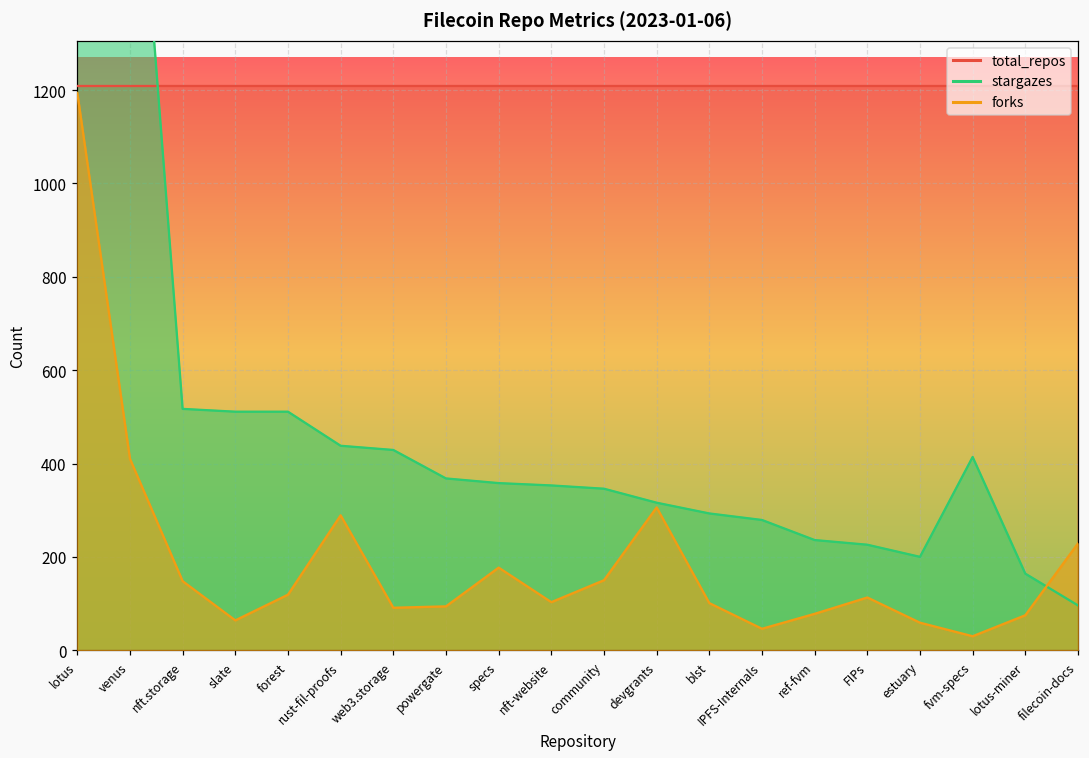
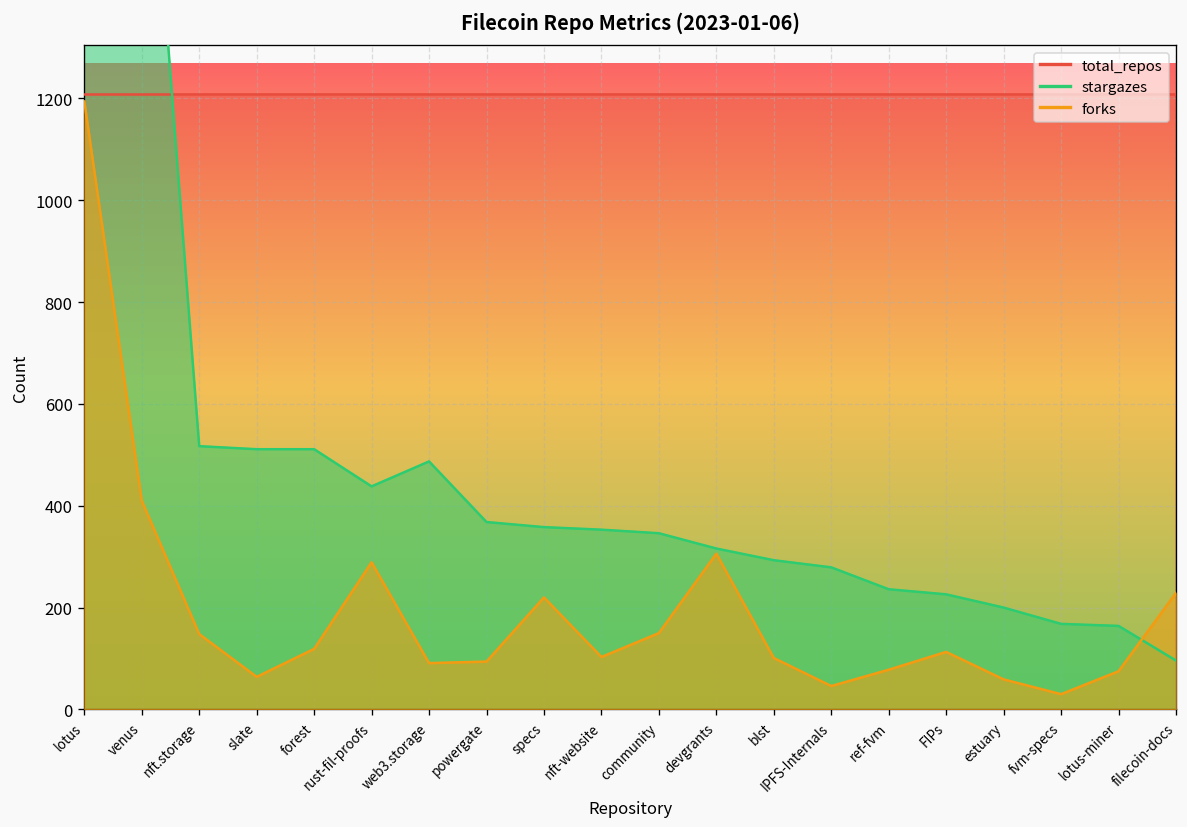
stargazes, web3.storage: 430 -> 490
forks, specs: 180 -> 220
stargazes, fvm-specs: 410 -> 170
